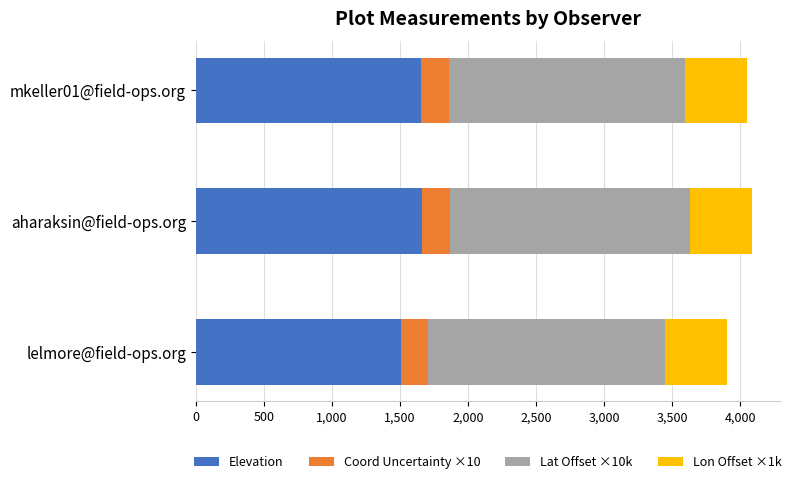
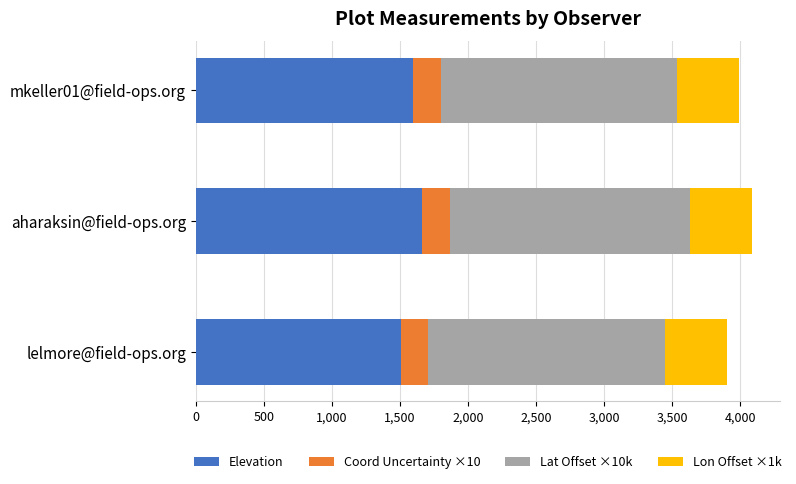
Elevation, mkeller01@field-ops.org: 1,660 -> 1,600
